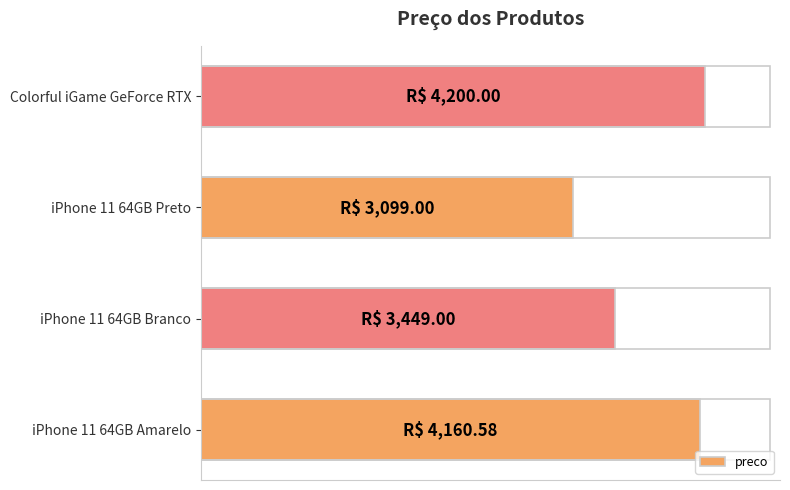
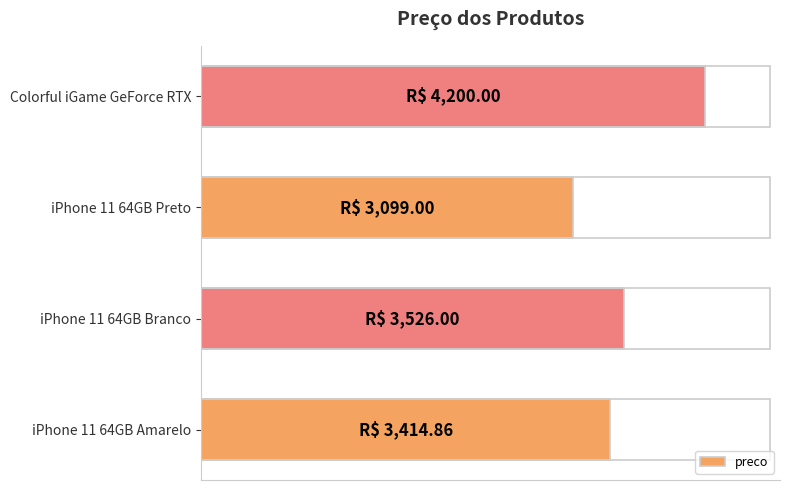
iPhone 11 64GB Branco: 3,449.00 -> 3,526.00
iPhone 11 64GB Amarelo: 4,160.58 -> 3,414.86
